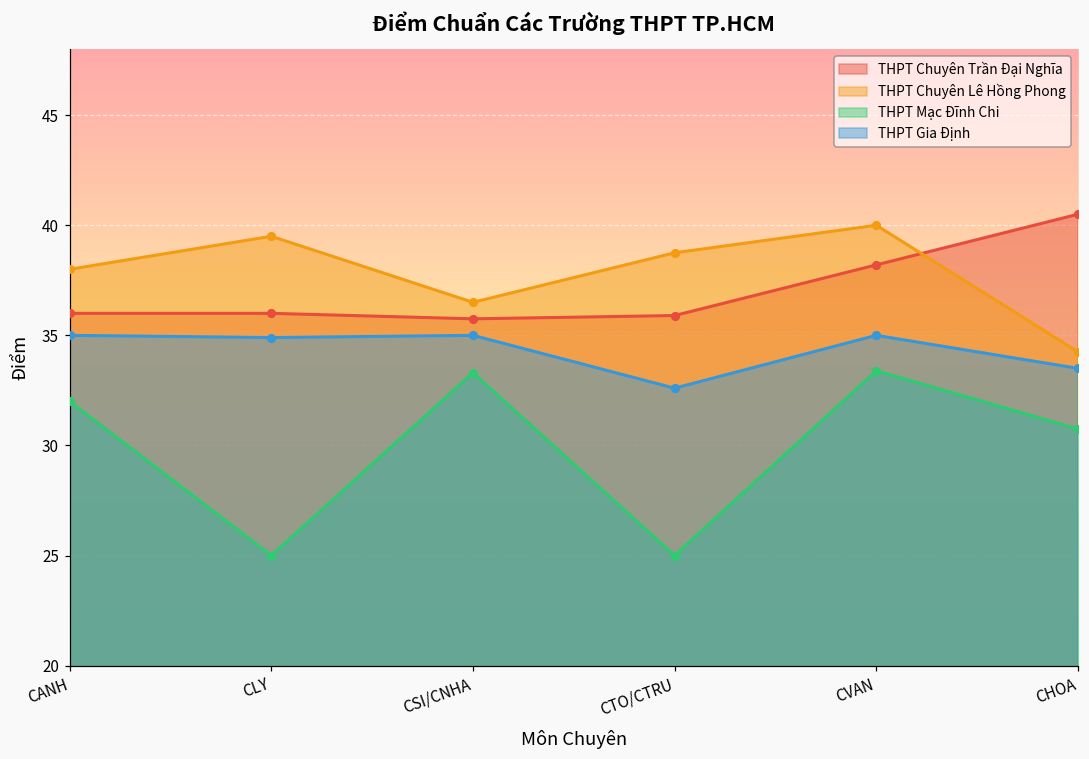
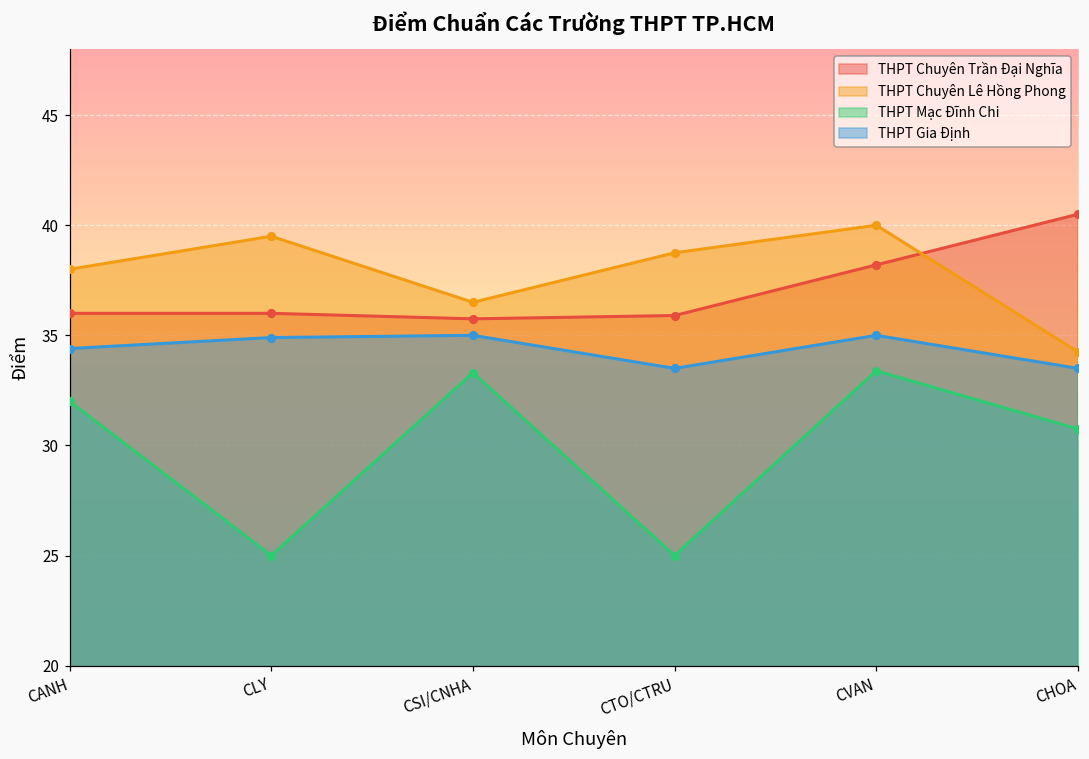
THPT Gia Định, CANH: 35.0 -> 34.4
THPT Gia Định, CTO/CTRU: 32.6 -> 33.5
